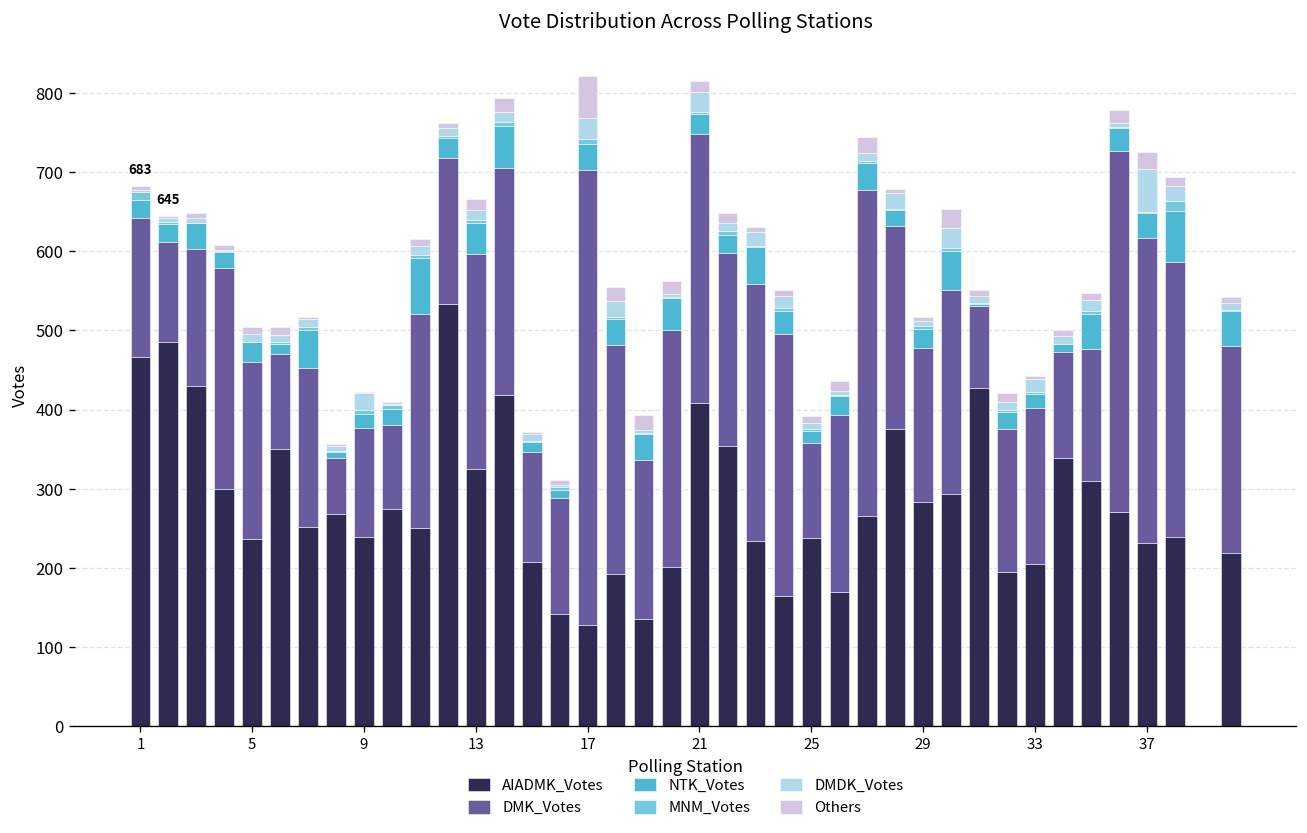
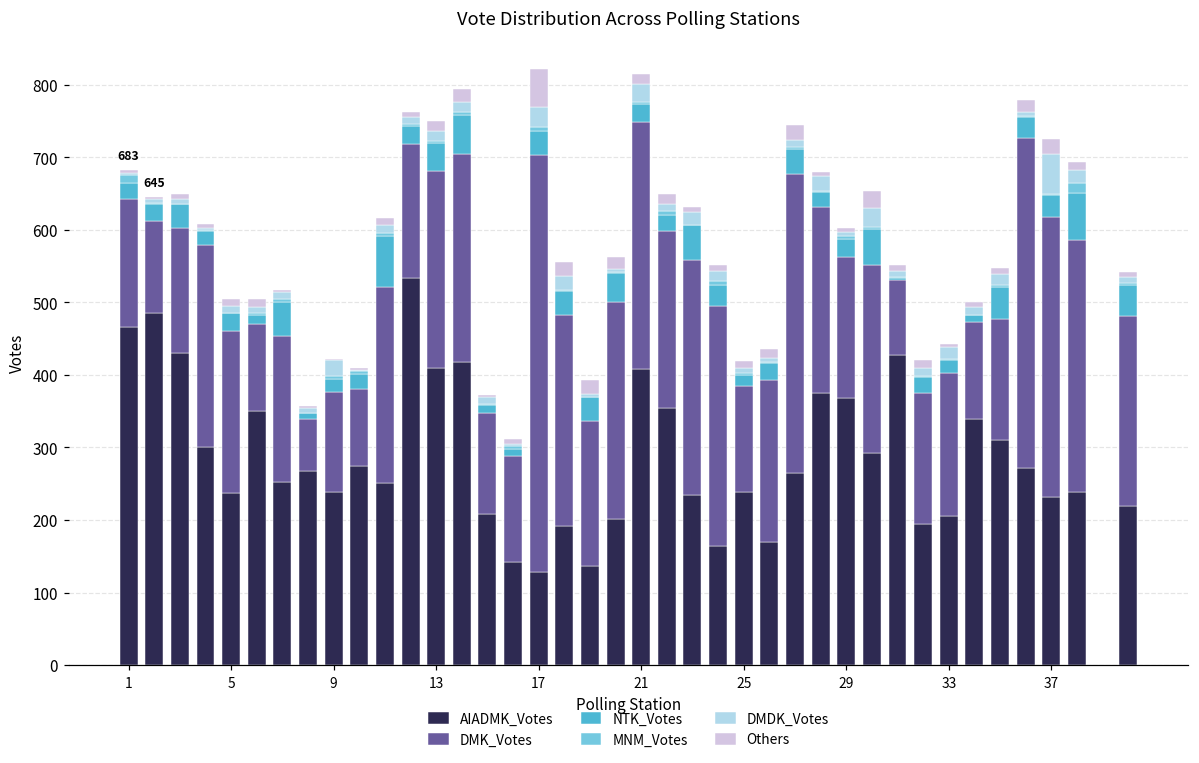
AIADMK_Votes, 13: 330 -> 410
DMK_Votes, 25: 120 -> 150
AIADMK_Votes, 29: 280 -> 370
